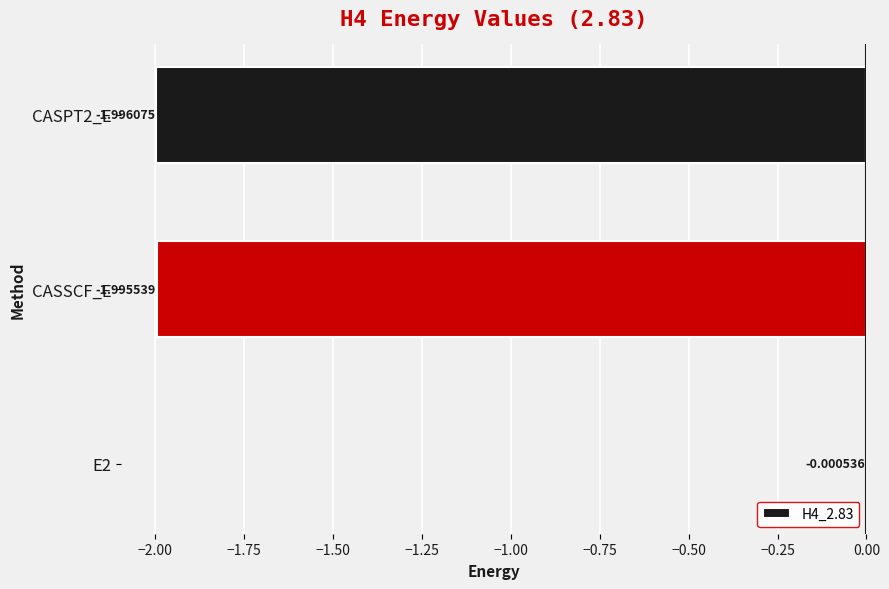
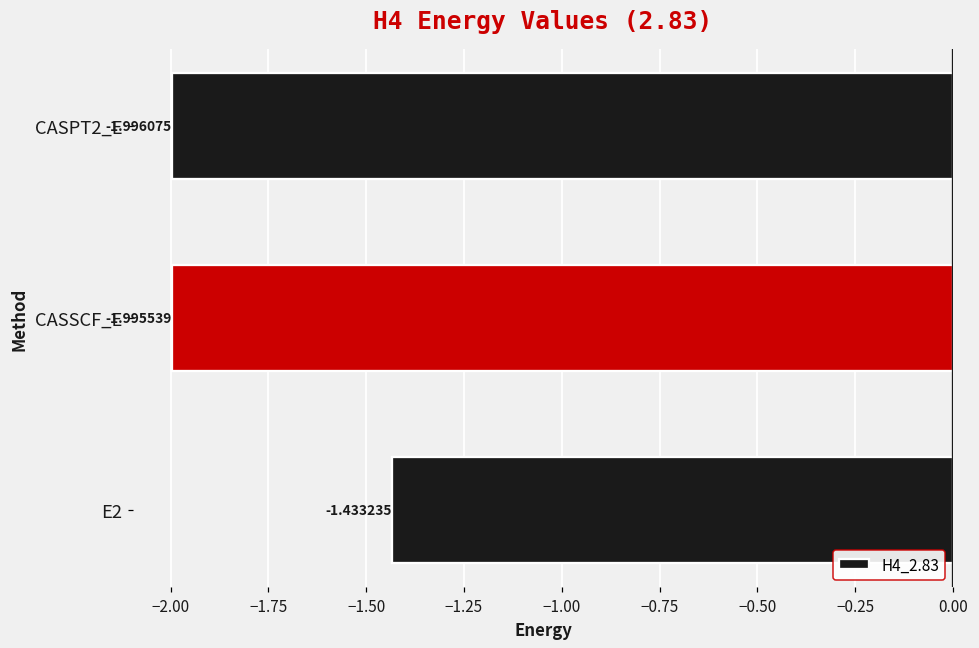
E2: -0.000536 -> -1.433235
